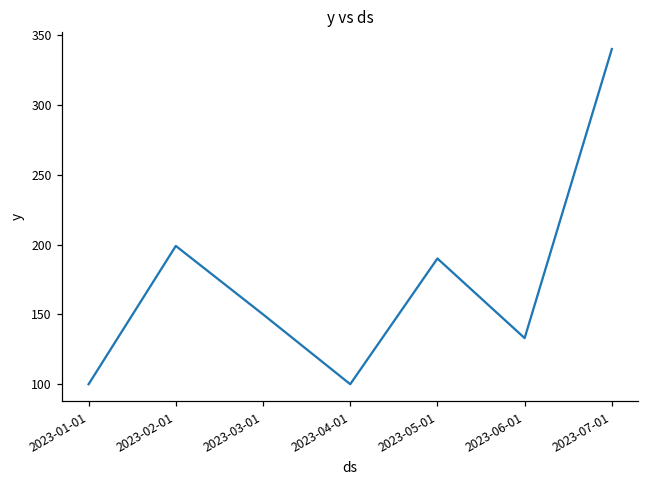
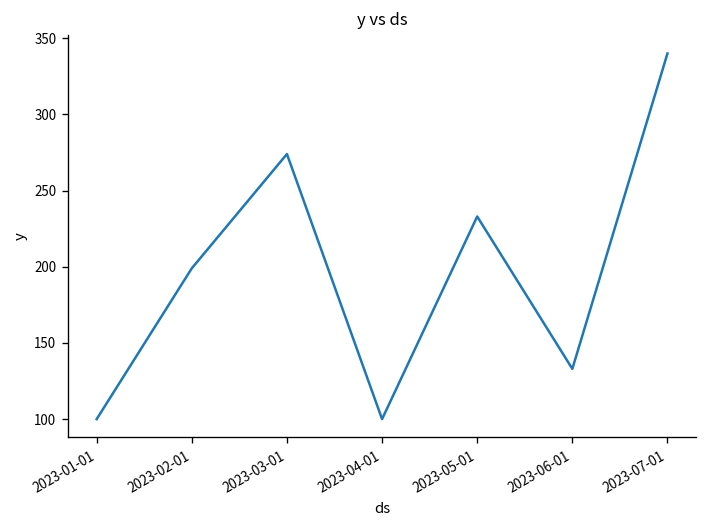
2023-03-01: 150 -> 274
2023-05-01: 190 -> 233
